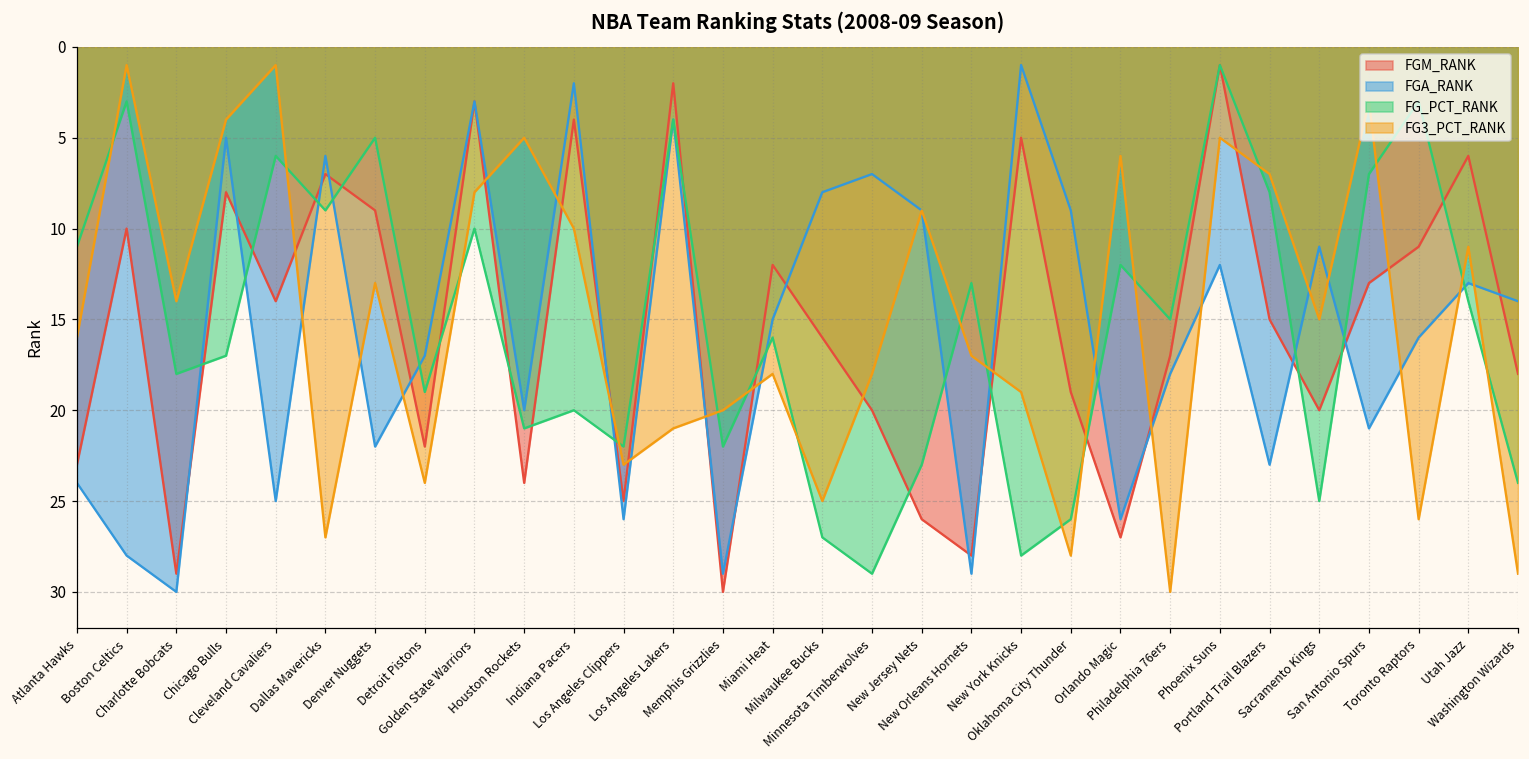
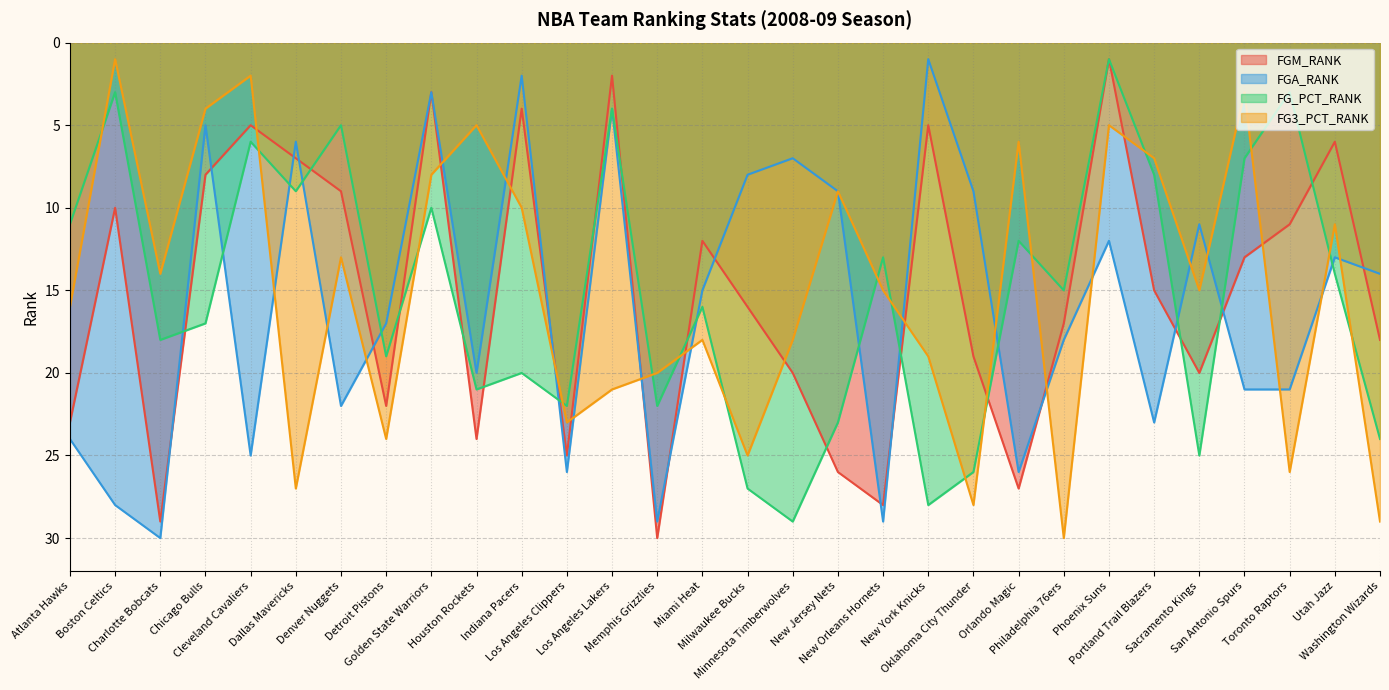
FGM_RANK, Cleveland Cavaliers: 14 -> 5
FG3_PCT_RANK, Cleveland Cavaliers: 1 -> 2
FG3_PCT_RANK, New Orleans Hornets: 17 -> 15
FGA_RANK, Toronto Raptors: 16 -> 21
